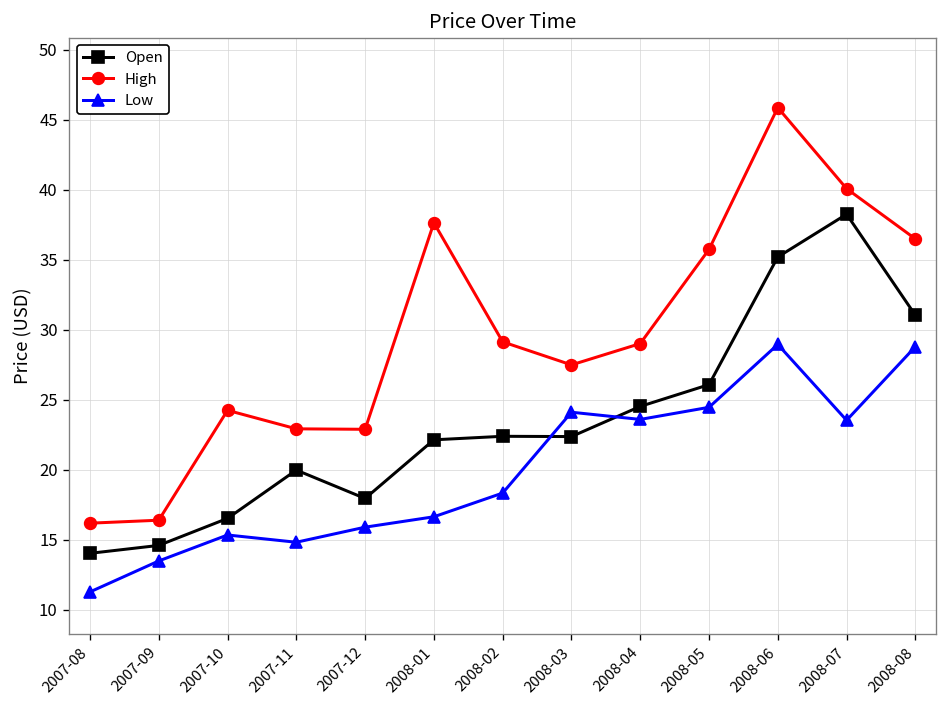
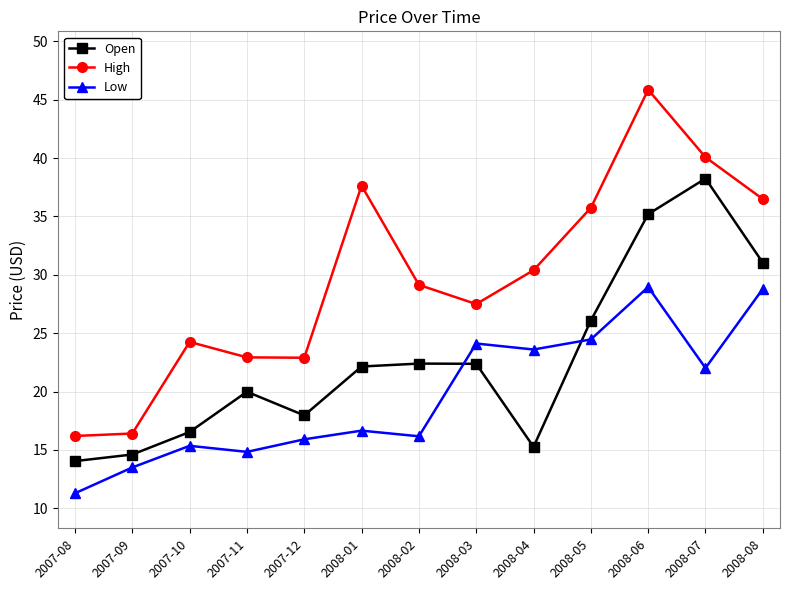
Low, 2008-02: 18.3 -> 16.2
Open, 2008-04: 24.5 -> 15.3
High, 2008-04: 29.0 -> 30.4
Low, 2008-07: 23.5 -> 22.0
